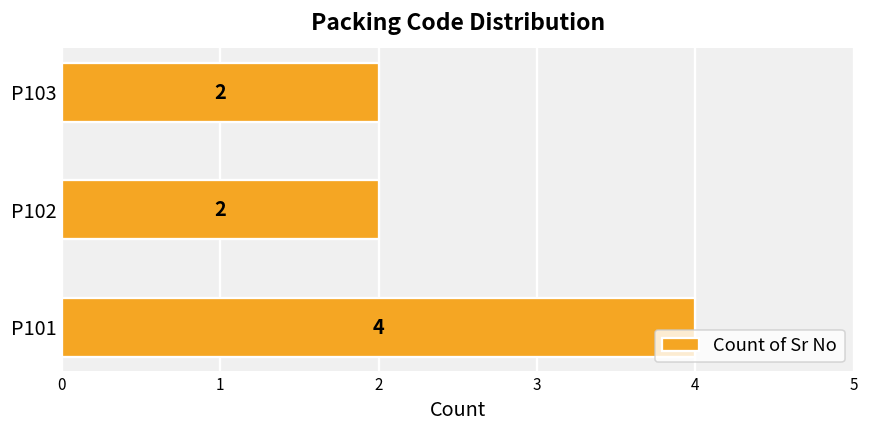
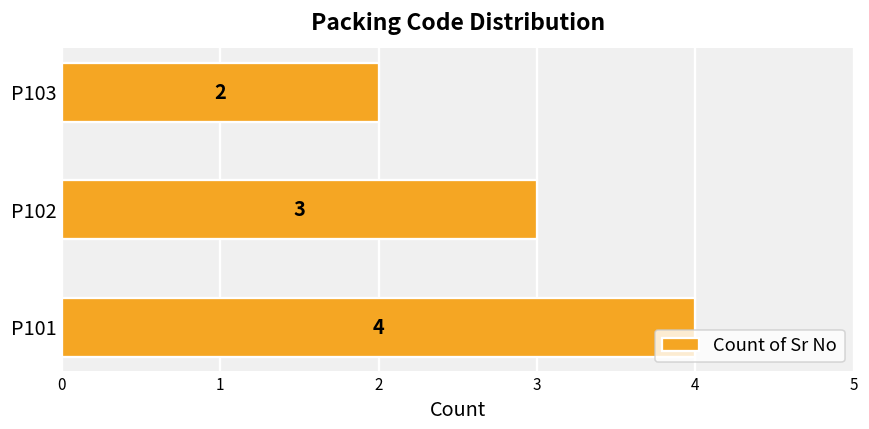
P102: 2 -> 3
